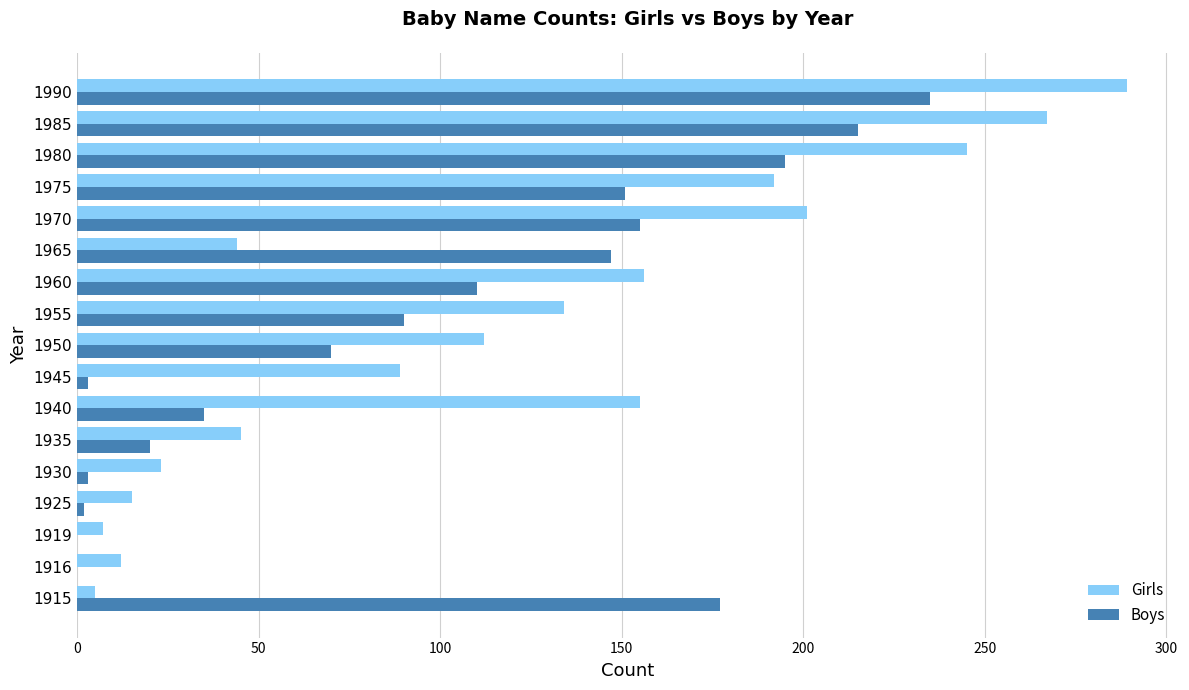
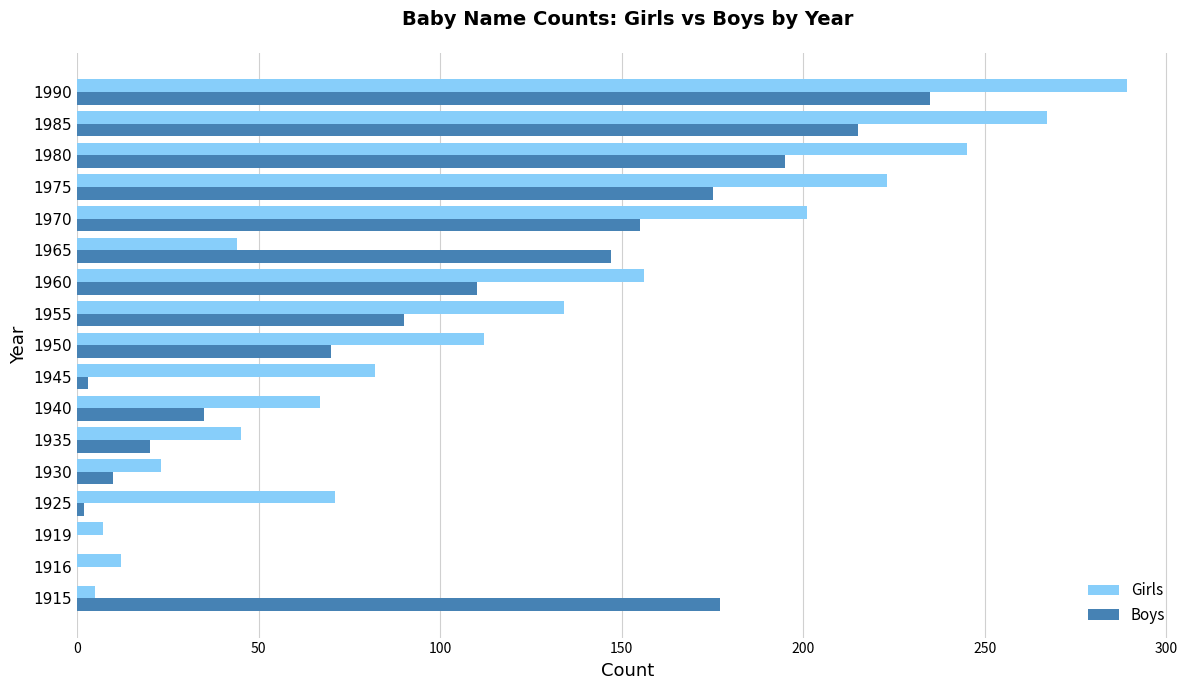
Girls, 1975: 192 -> 223
Boys, 1975: 151 -> 175
Girls, 1945: 89 -> 82
Girls, 1940: 155 -> 67
Boys, 1930: 3 -> 10
Girls, 1925: 15 -> 71
